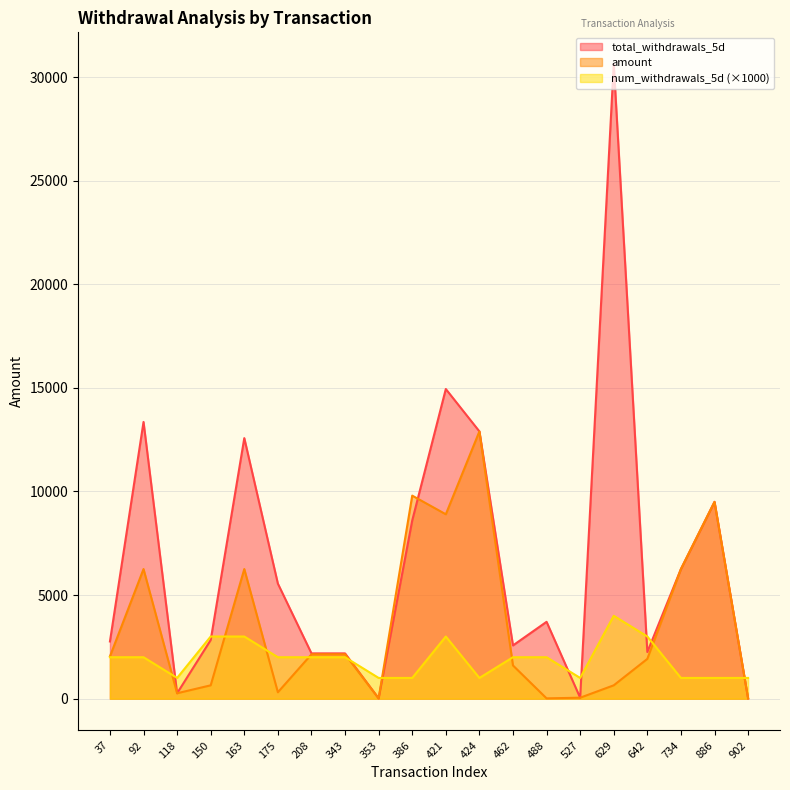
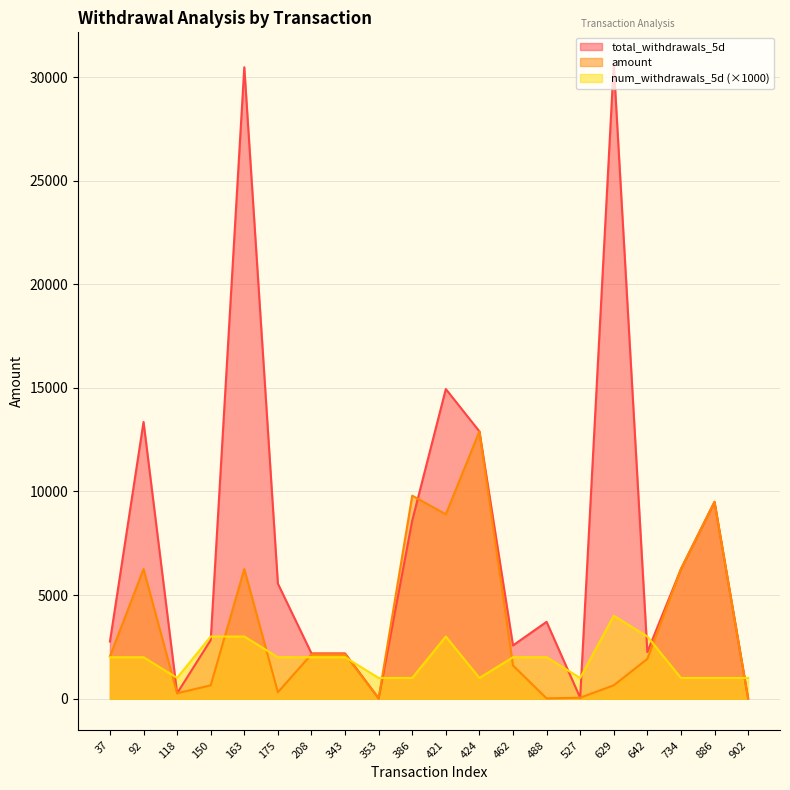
total_withdrawals_5d, 163: 12600 -> 30500
